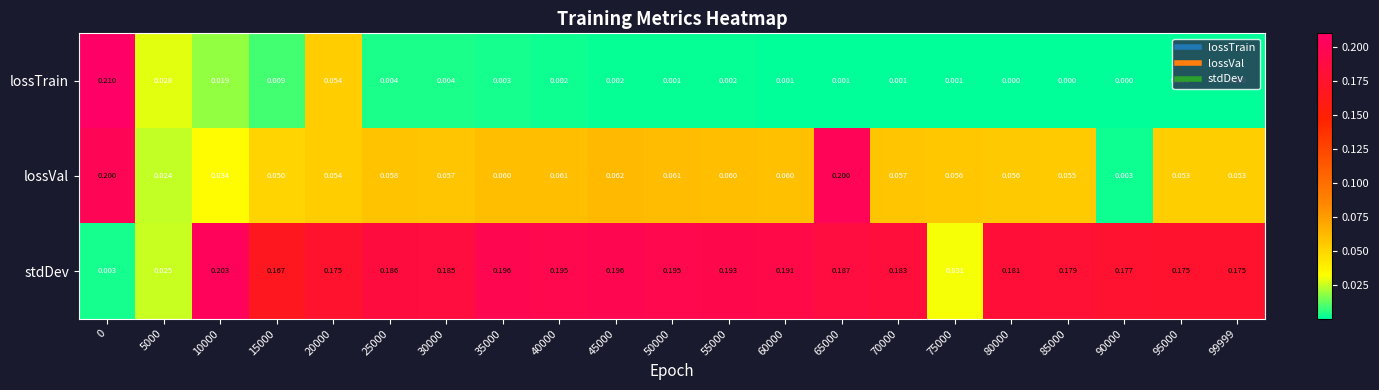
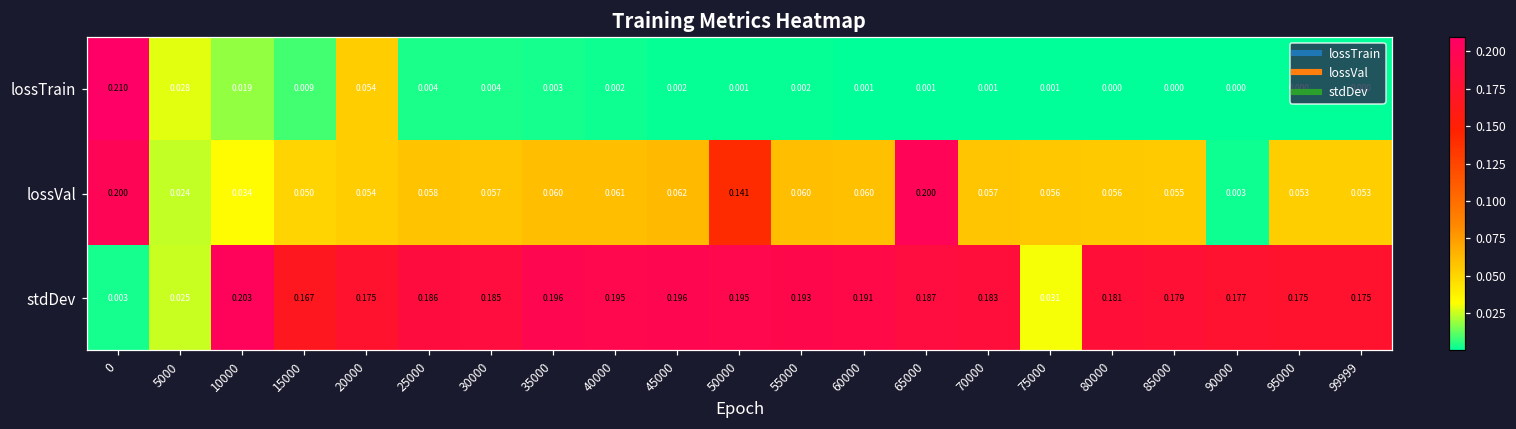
lossVal, 50000: 0.061 -> 0.141
